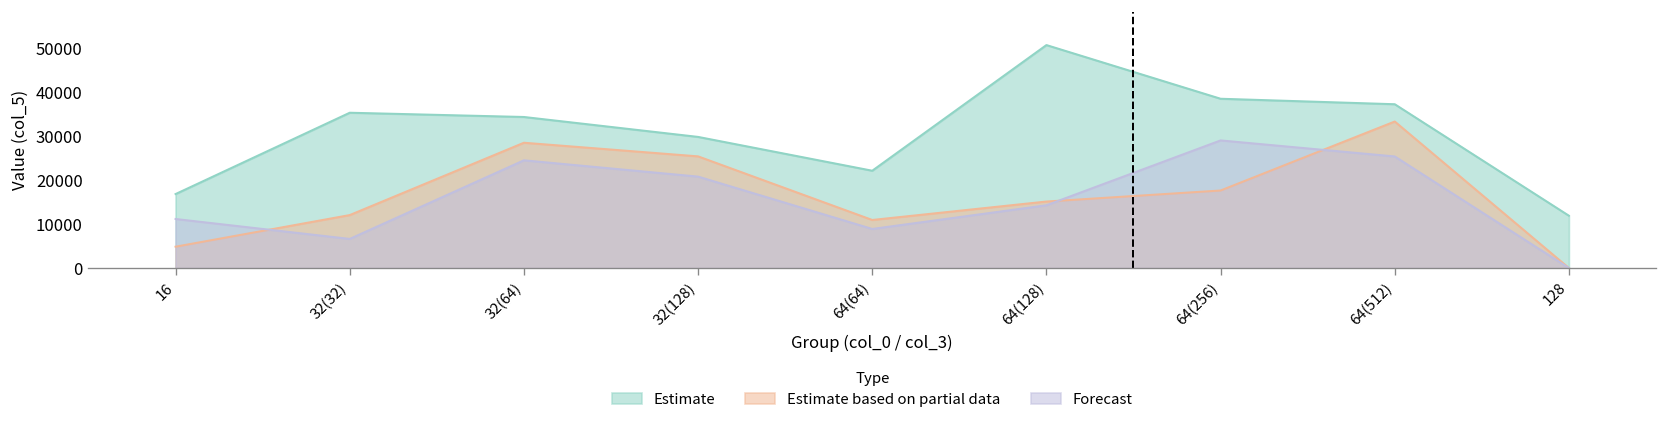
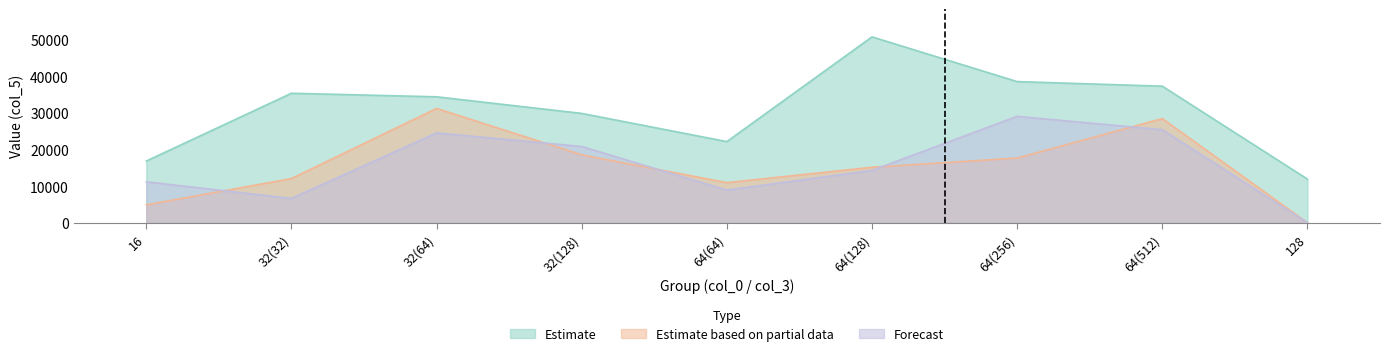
Estimate based on partial data, 32(64): 28000 -> 31000
Estimate based on partial data, 32(128): 25000 -> 19000
Estimate based on partial data, 64(512): 33000 -> 28000
